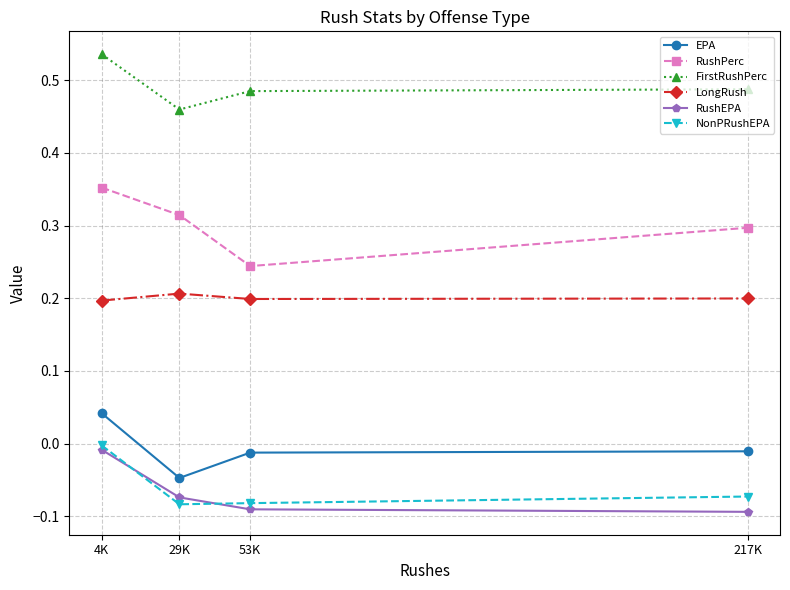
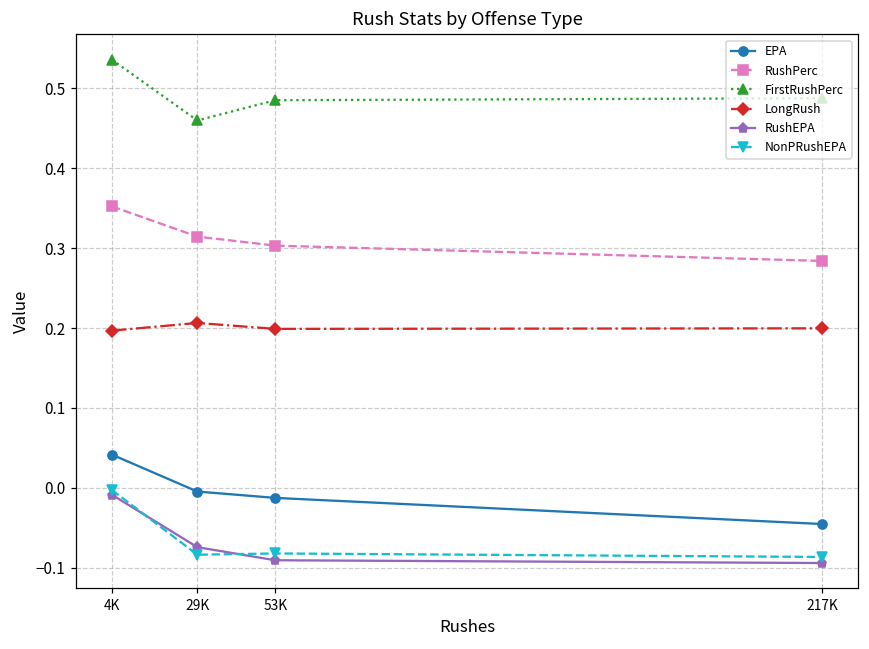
EPA, 29K: -0.05 -> 0.00
RushPerc, 53K: 0.24 -> 0.30
EPA, 217K: -0.01 -> -0.05
RushPerc, 217K: 0.30 -> 0.28
NonPRushEPA, 217K: -0.07 -> -0.09
